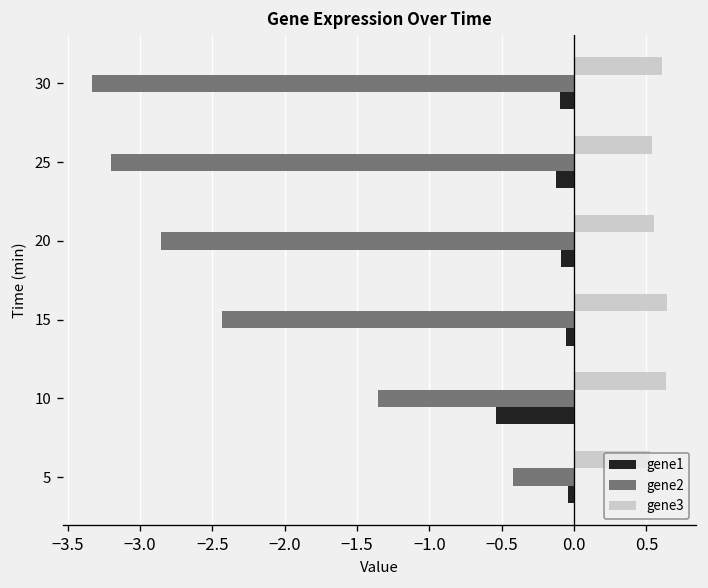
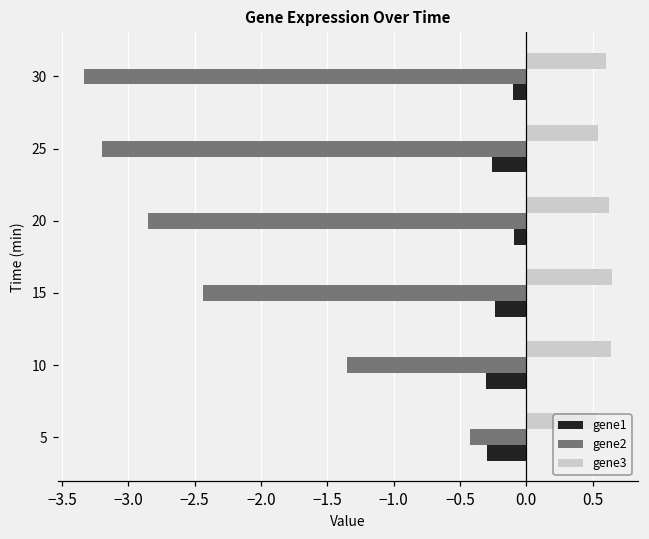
gene1, 25: -0.12 -> -0.26
gene3, 20: 0.55 -> 0.63
gene1, 15: -0.06 -> -0.23
gene1, 10: -0.54 -> -0.30
gene1, 5: -0.04 -> -0.29
